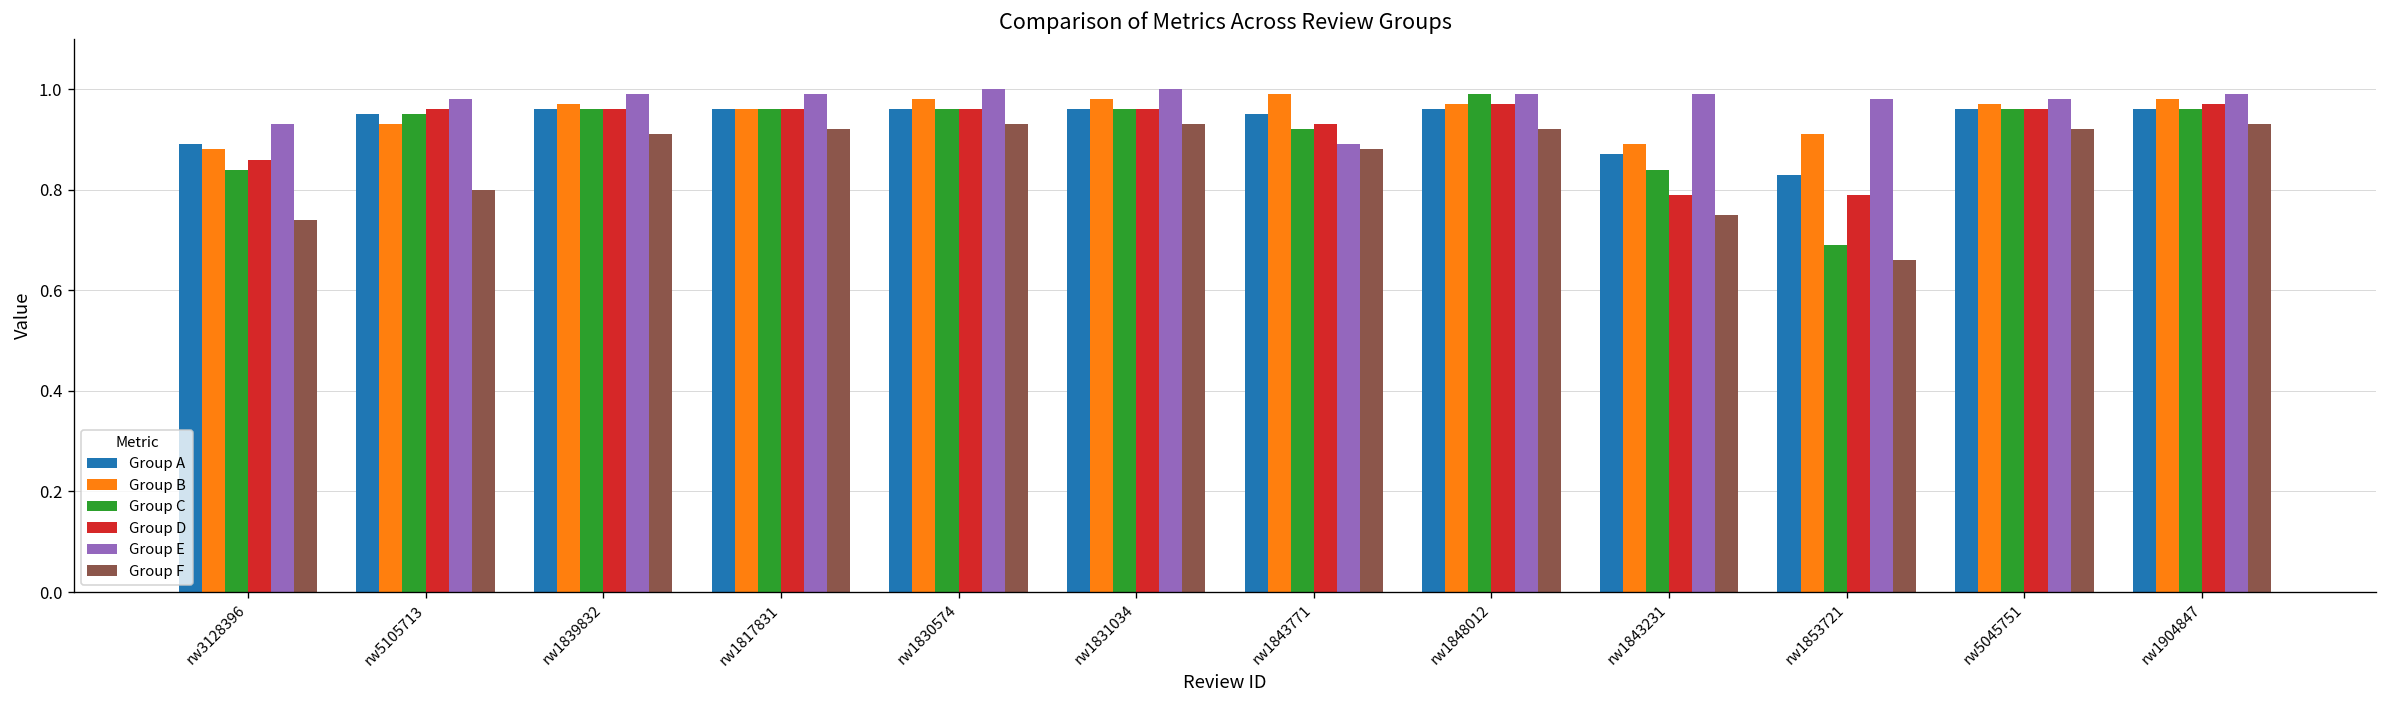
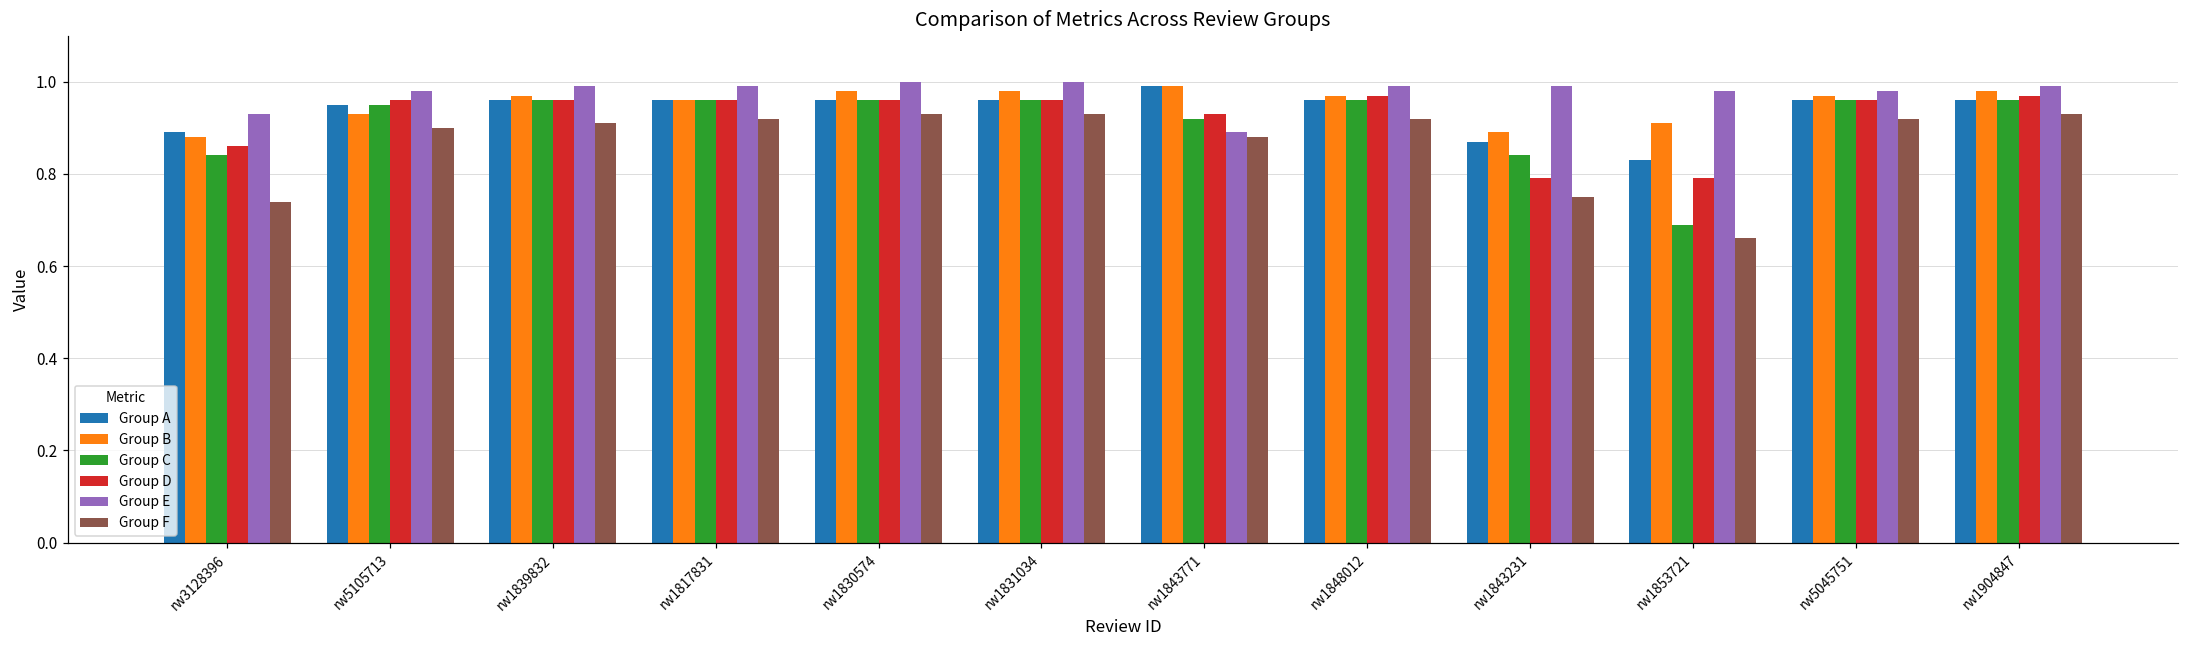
Group F, rw5105713: 0.8 -> 0.9
Group A, rw1843771: 0.95 -> 0.99
Group C, rw1848012: 0.99 -> 0.96
